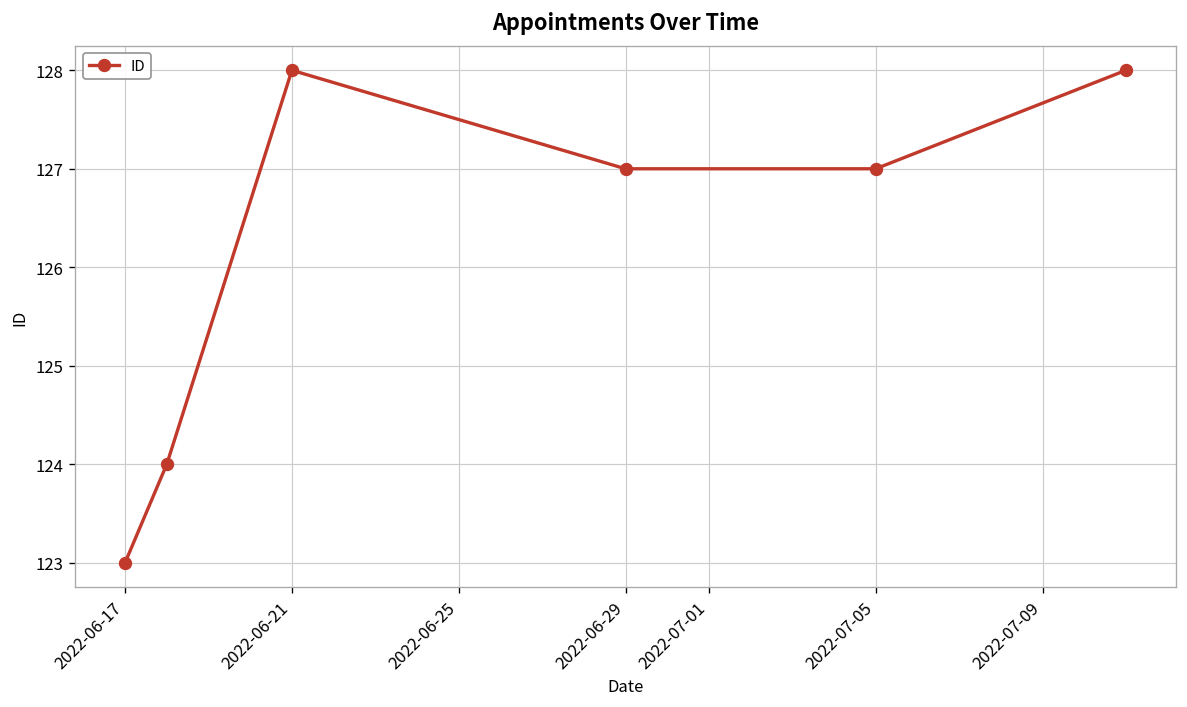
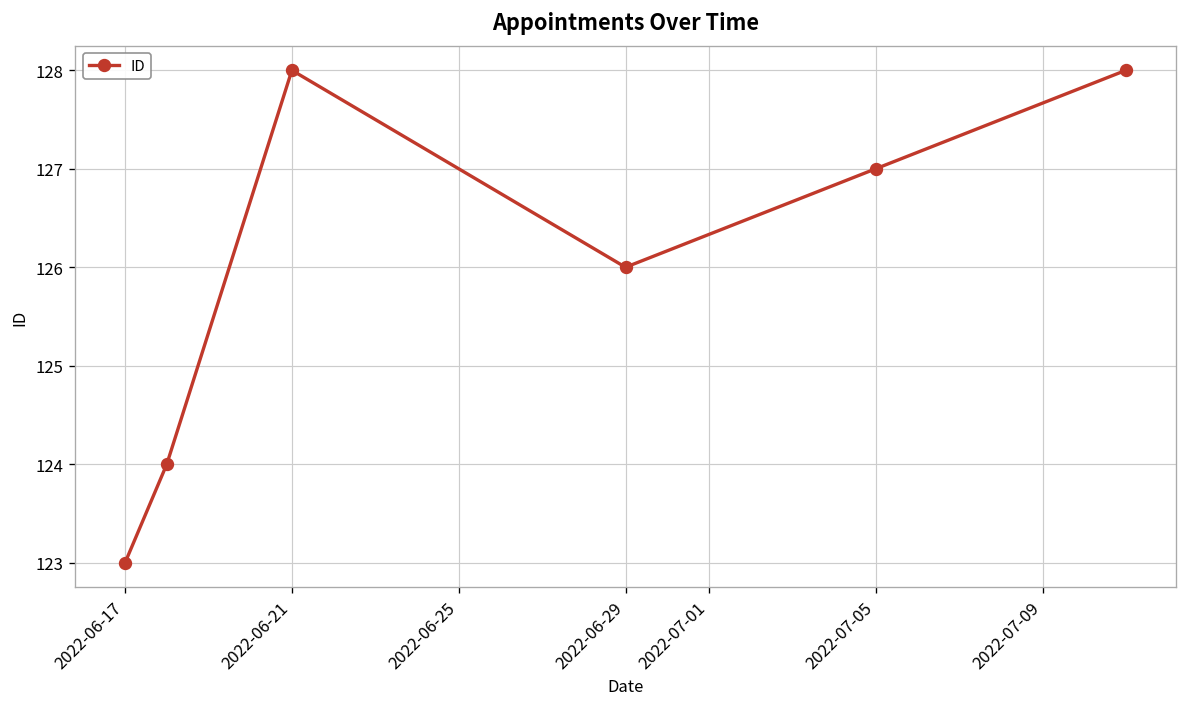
2022-06-29: 127 -> 126
